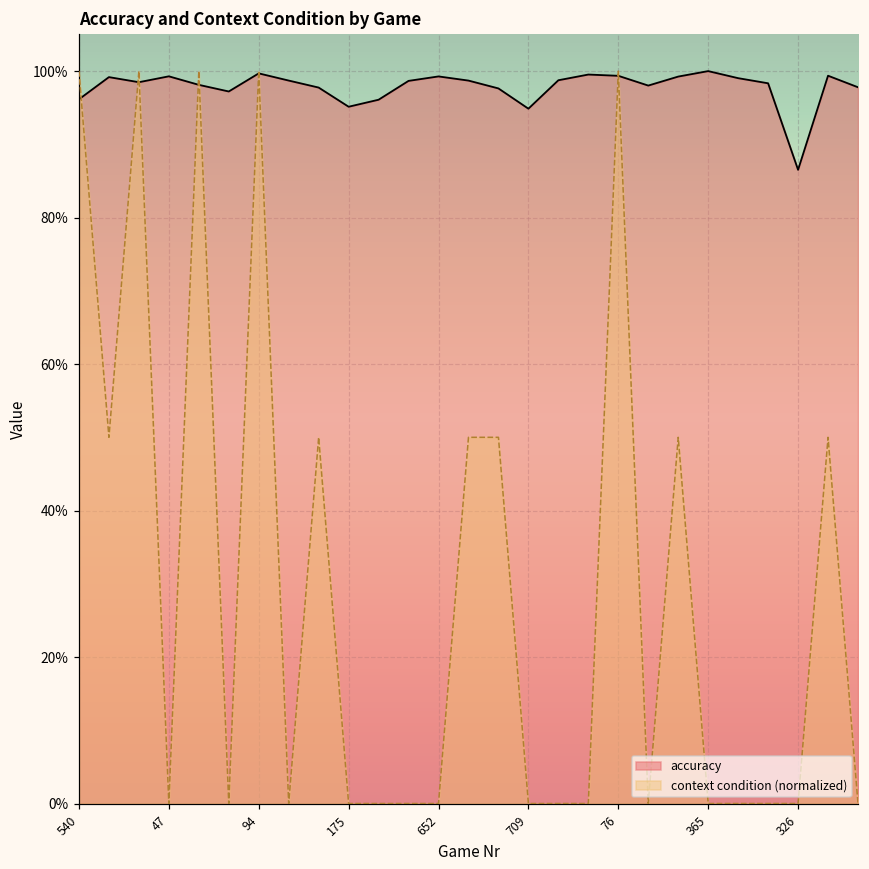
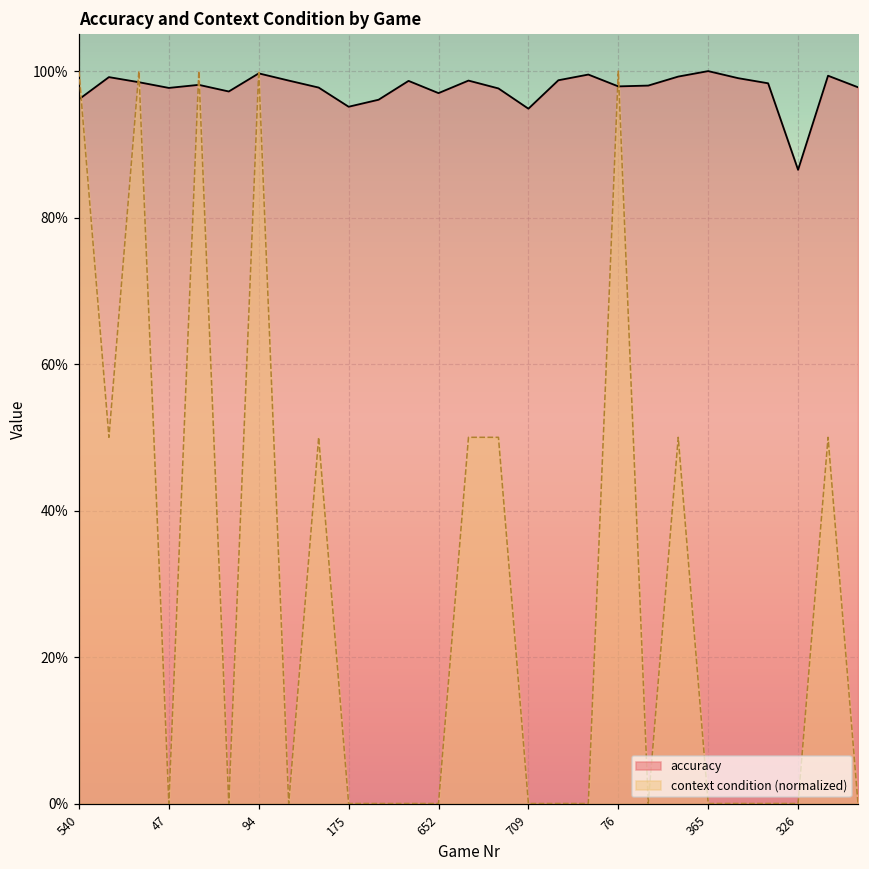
accuracy, 47: 99% -> 98%
accuracy, 652: 99% -> 97%
accuracy, 76: 99% -> 98%
